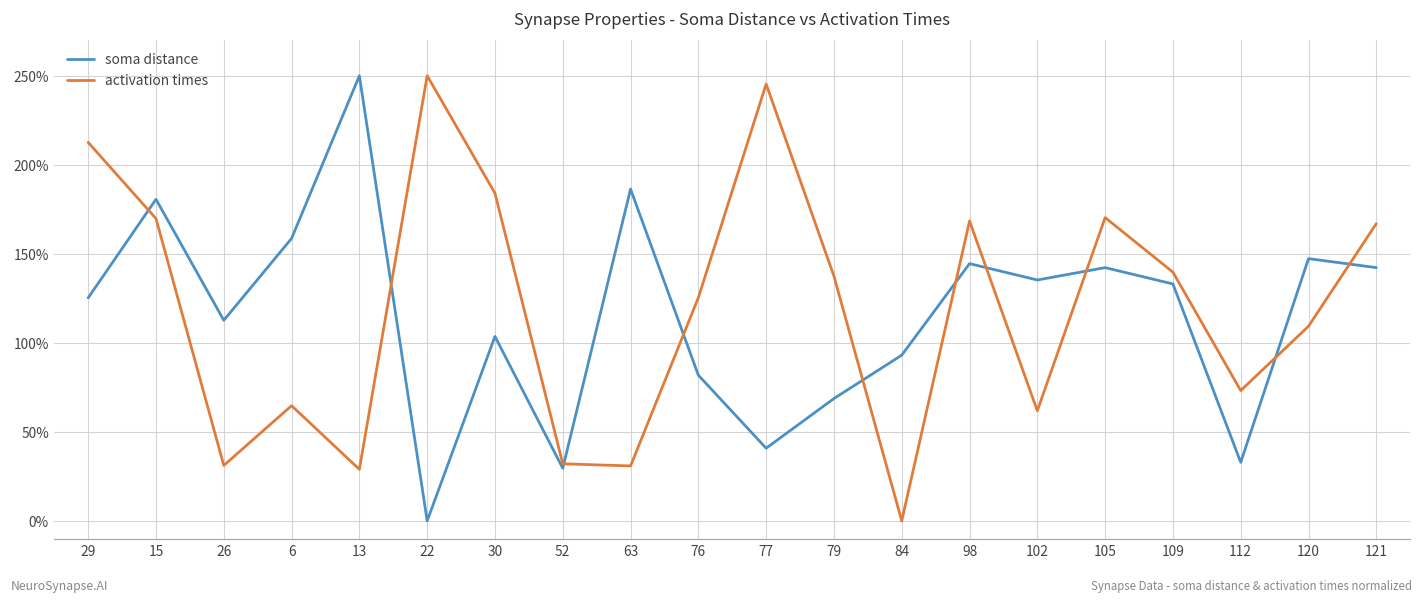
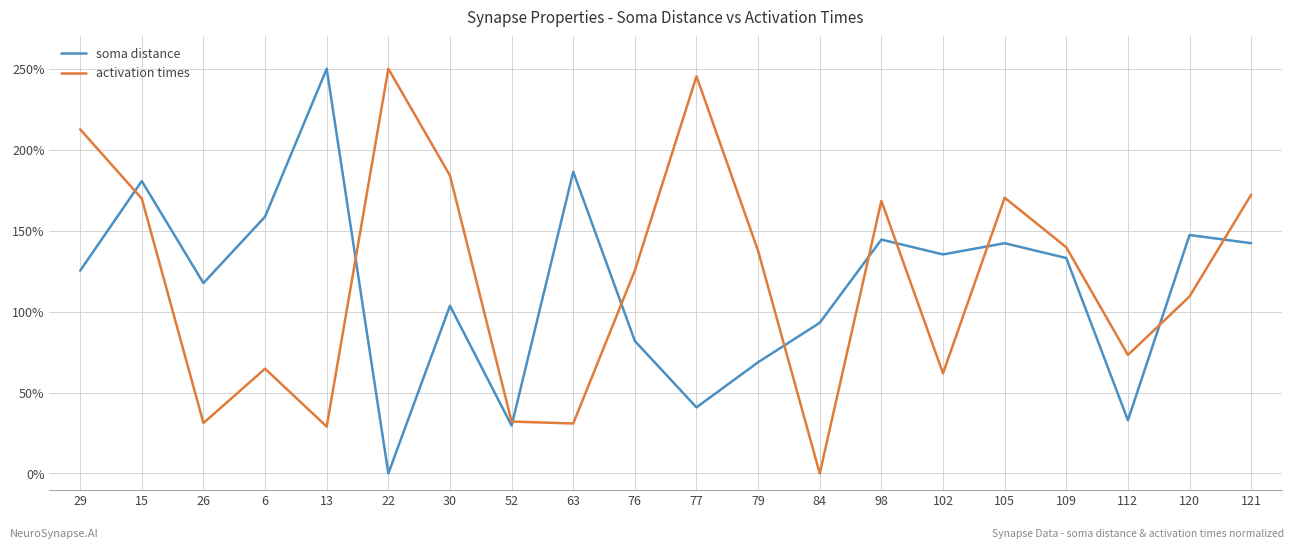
soma distance, 26: 113% -> 118%
activation times, 121: 167% -> 172%
